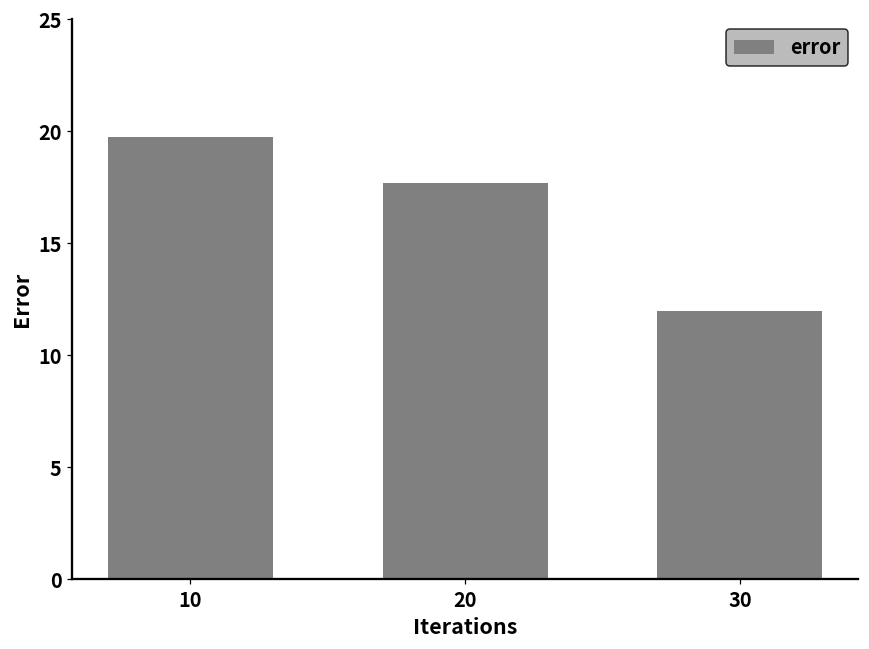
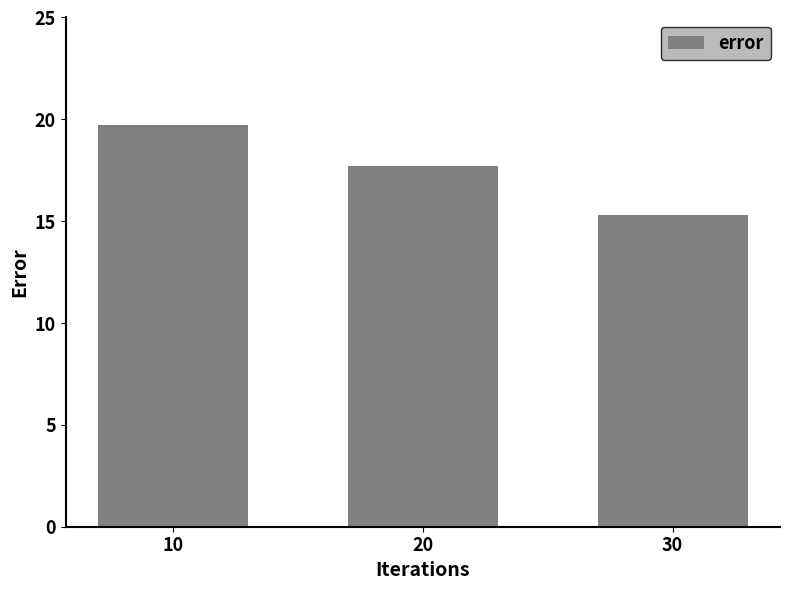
30: 12.0 -> 15.3
